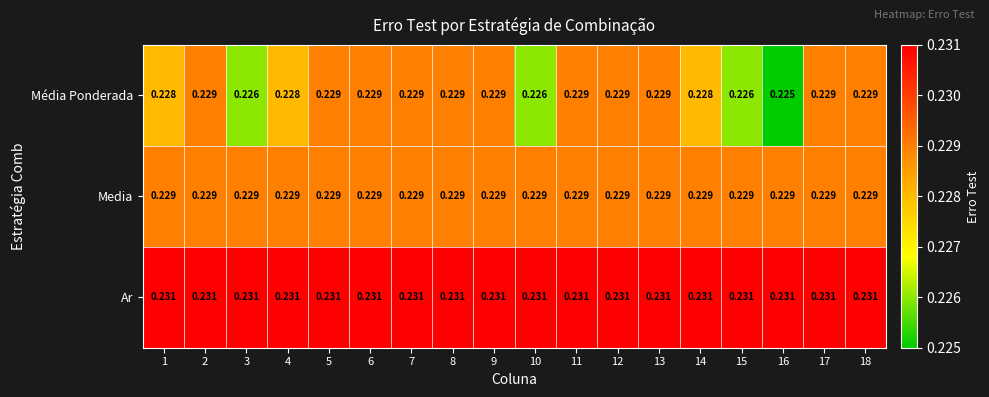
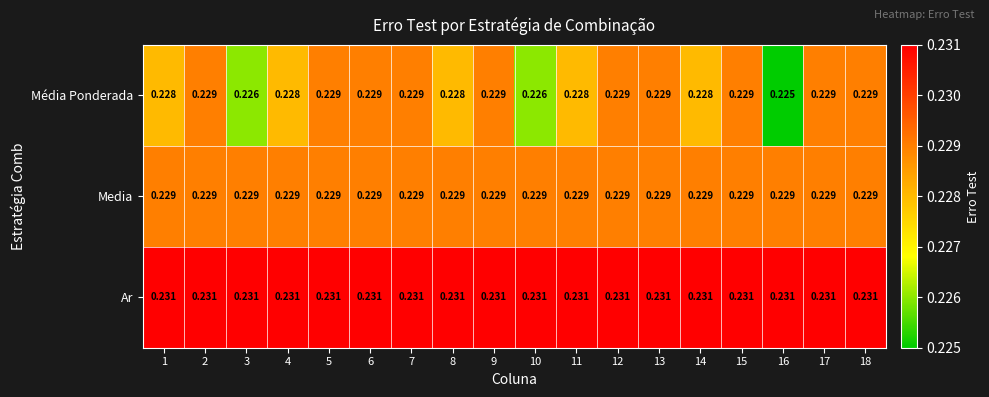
Média Ponderada, 8: 0.229 -> 0.228
Média Ponderada, 11: 0.229 -> 0.228
Média Ponderada, 15: 0.226 -> 0.229
